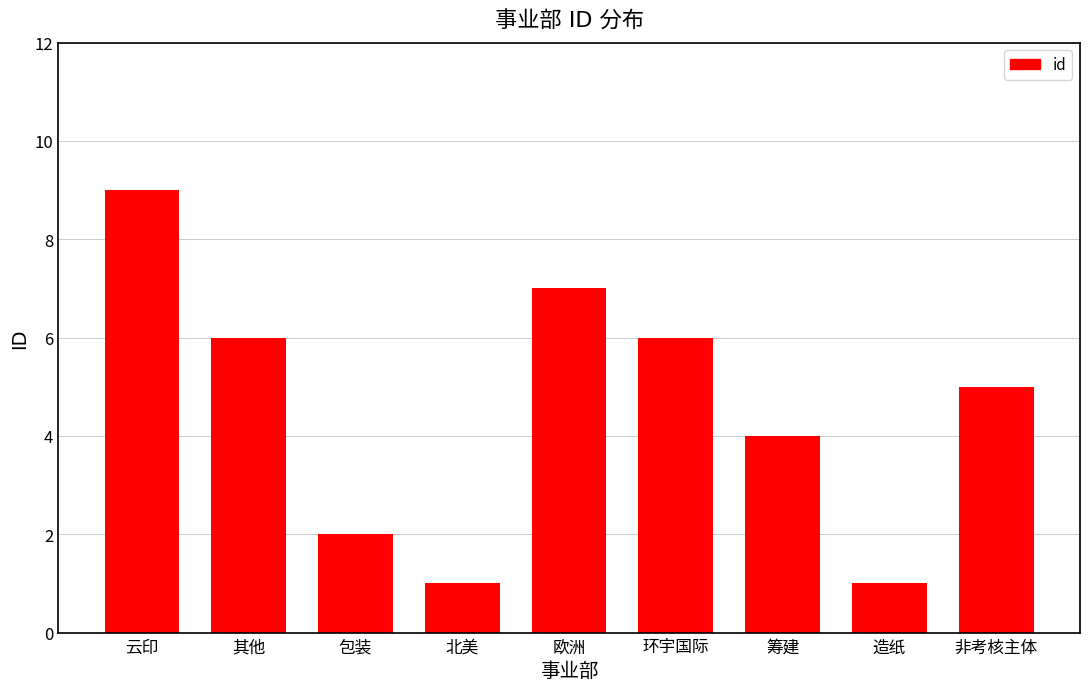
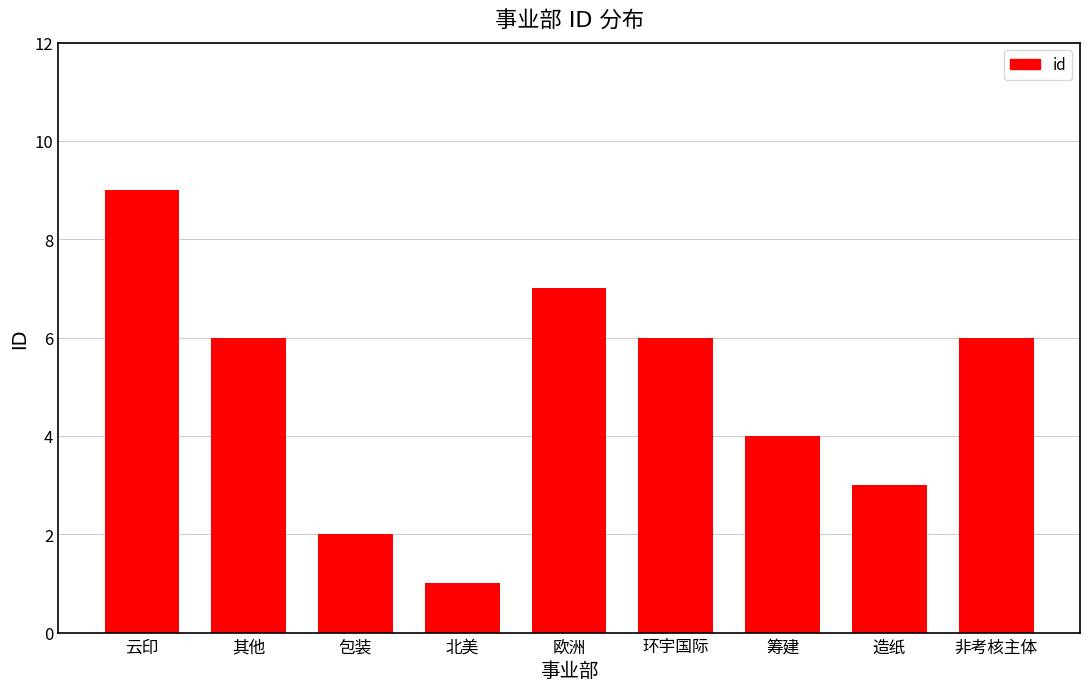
造纸: 1 -> 3
非考核主体: 5 -> 6
